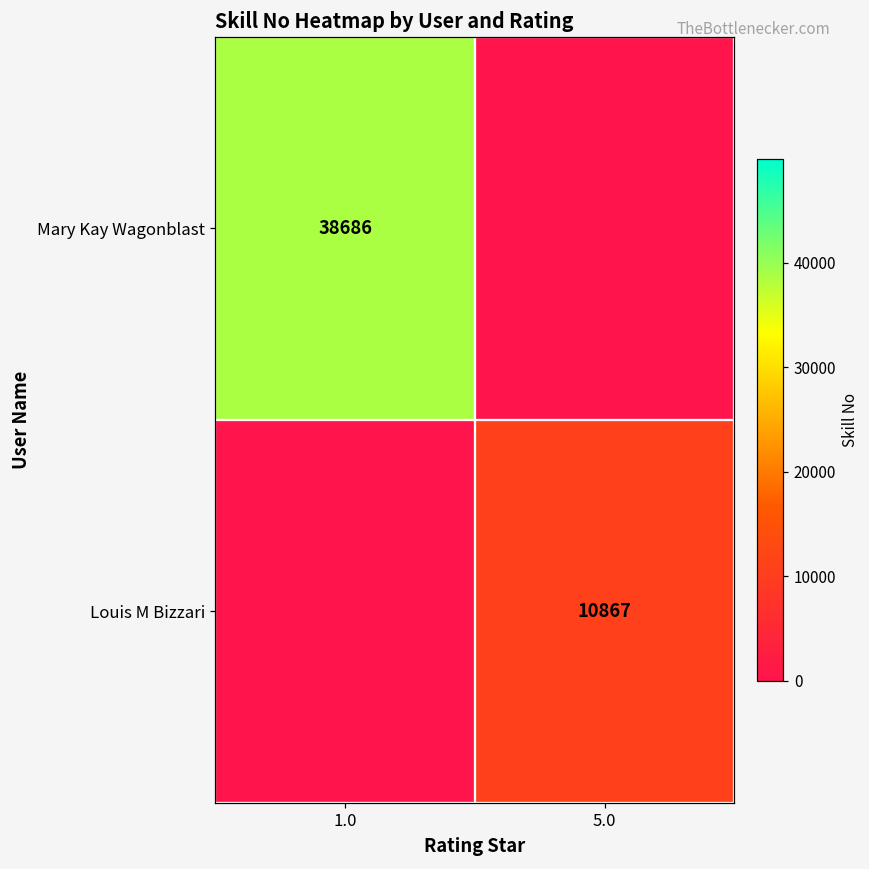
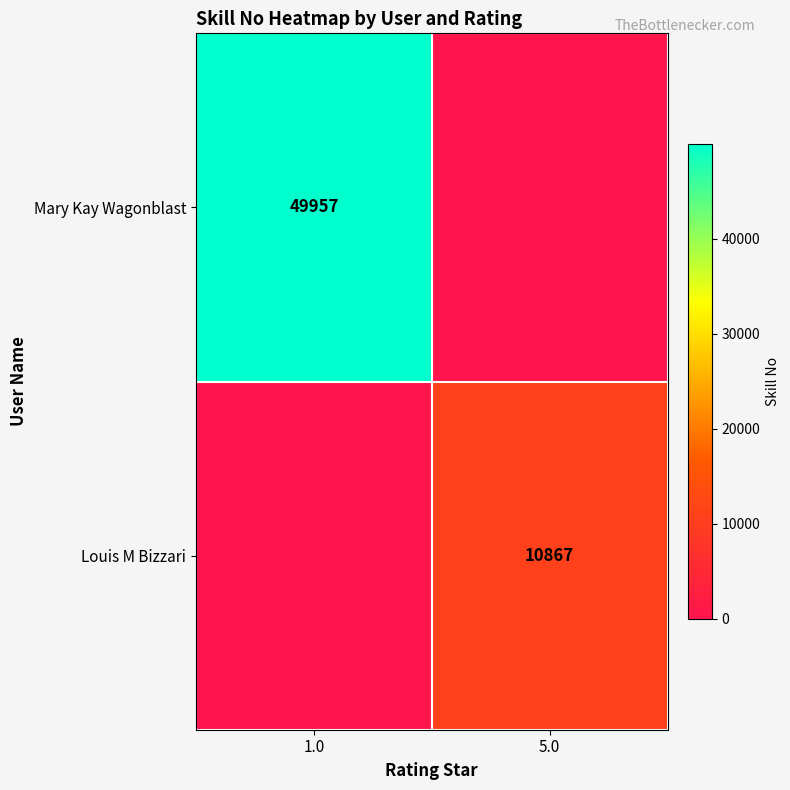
Mary Kay Wagonblast, 1.0: 38686 -> 49957
